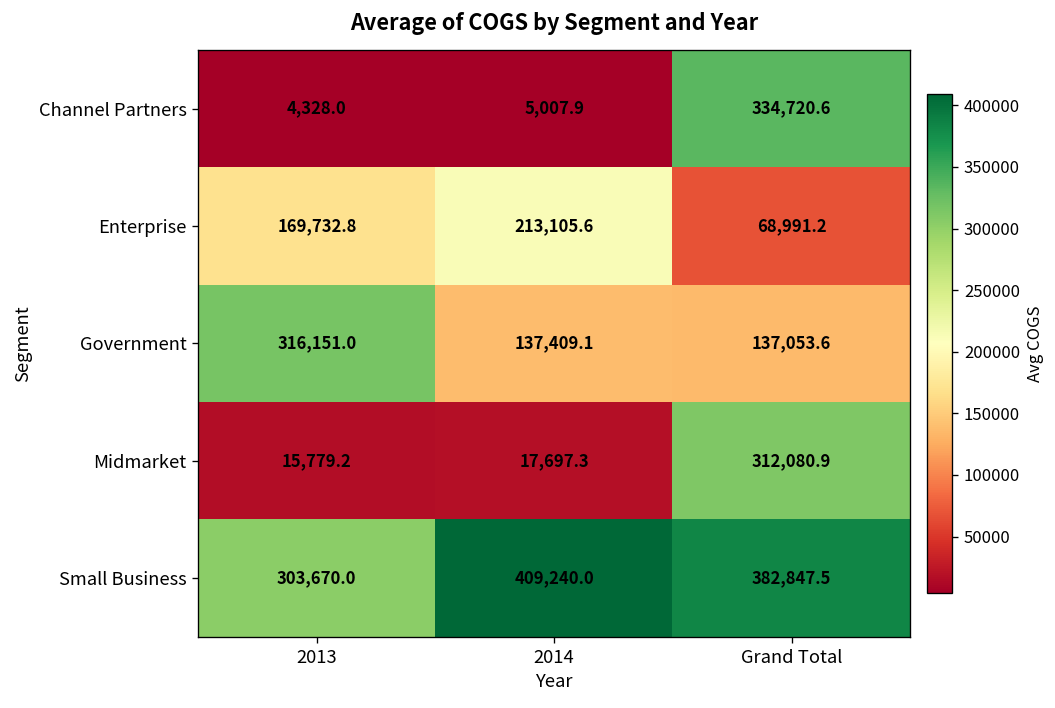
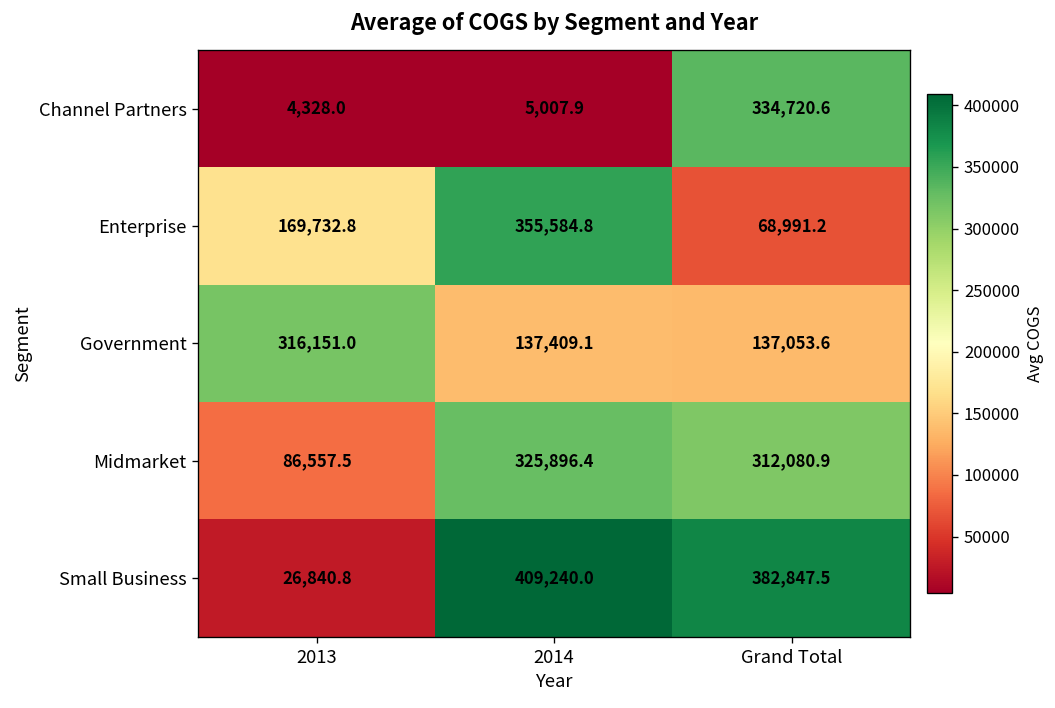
Enterprise, 2014: 213,105.6 -> 355,584.8
Midmarket, 2013: 15,779.2 -> 86,557.5
Midmarket, 2014: 17,697.3 -> 325,896.4
Small Business, 2013: 303,670.0 -> 26,840.8
